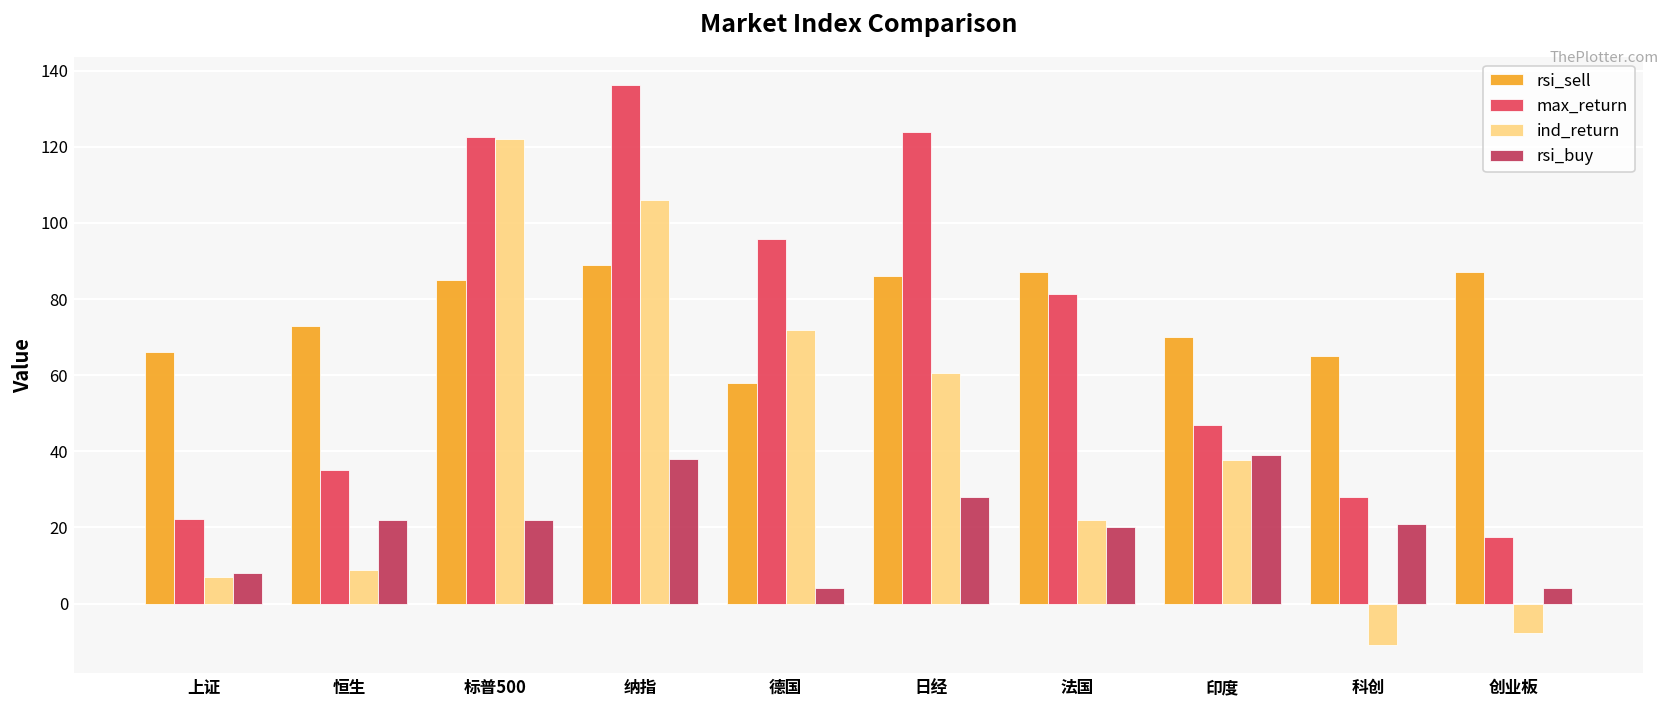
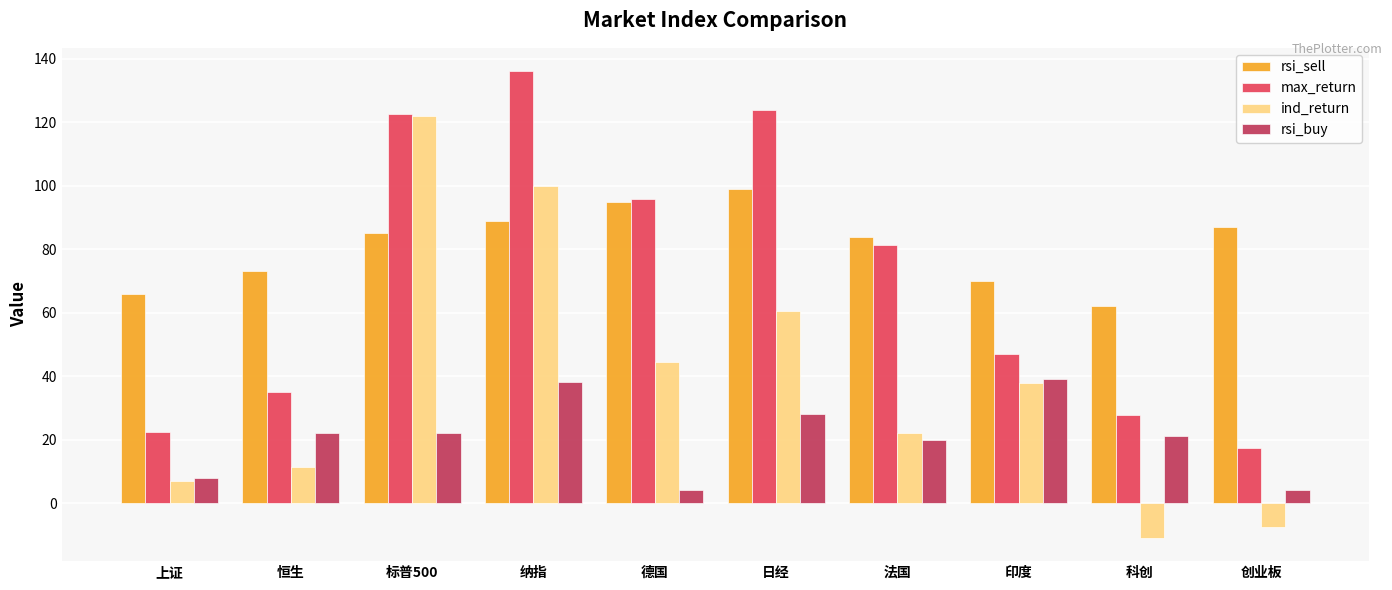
ind_return, 恒生: 9 -> 11
ind_return, 纳指: 106 -> 100
rsi_sell, 德国: 58 -> 95
ind_return, 德国: 72 -> 44
rsi_sell, 日经: 86 -> 99
rsi_sell, 法国: 87 -> 84
rsi_sell, 科创: 65 -> 62
